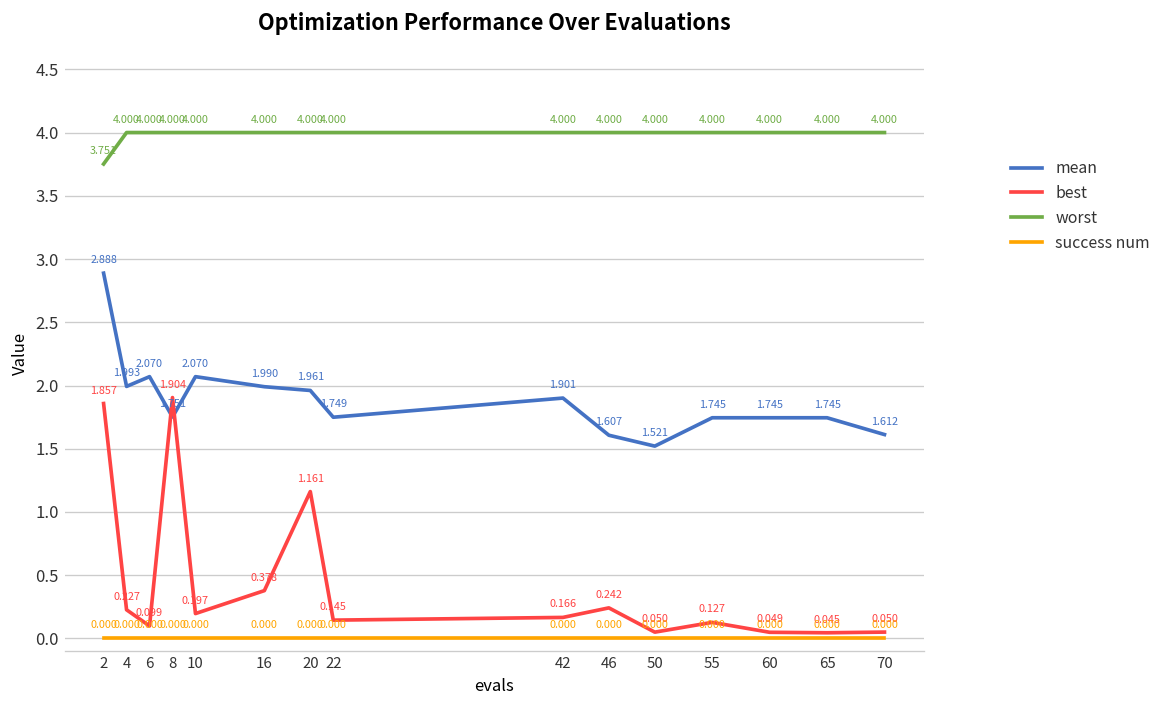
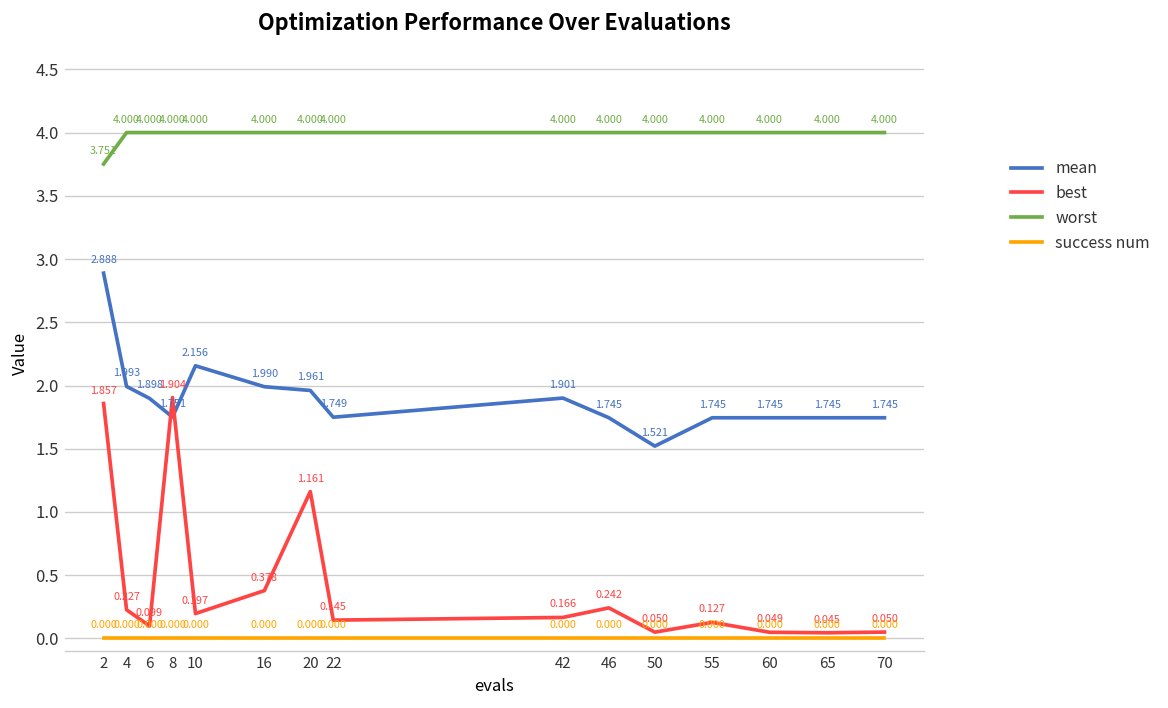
mean, 6: 2.070 -> 1.898
mean, 10: 2.070 -> 2.156
mean, 46: 1.607 -> 1.745
mean, 70: 1.612 -> 1.745
